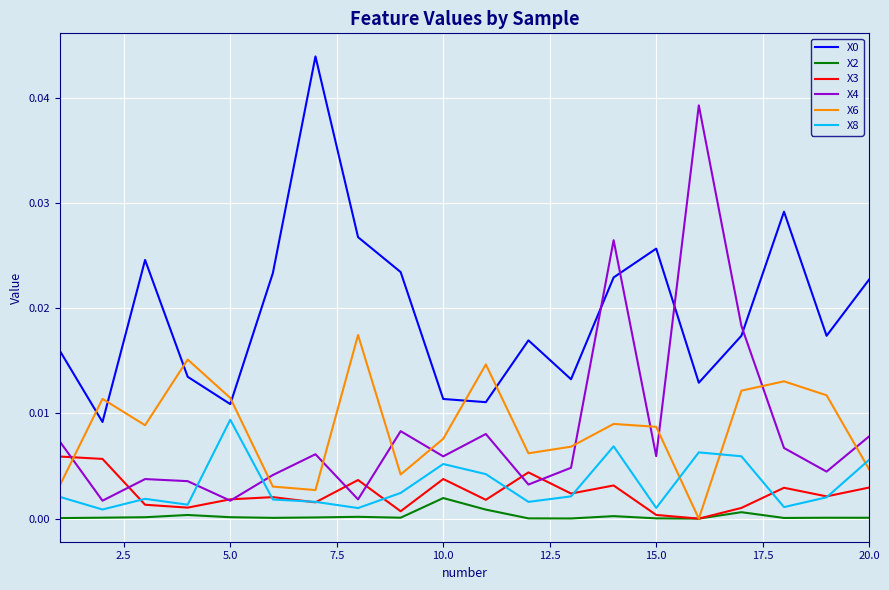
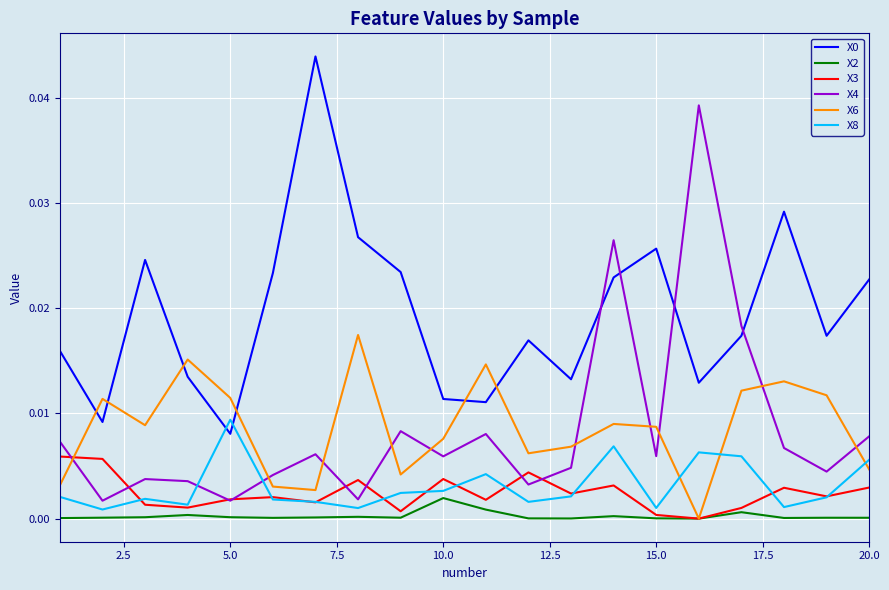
X0, 5.0: 0.0109 -> 0.0081
X8, 10.0: 0.0052 -> 0.0026
